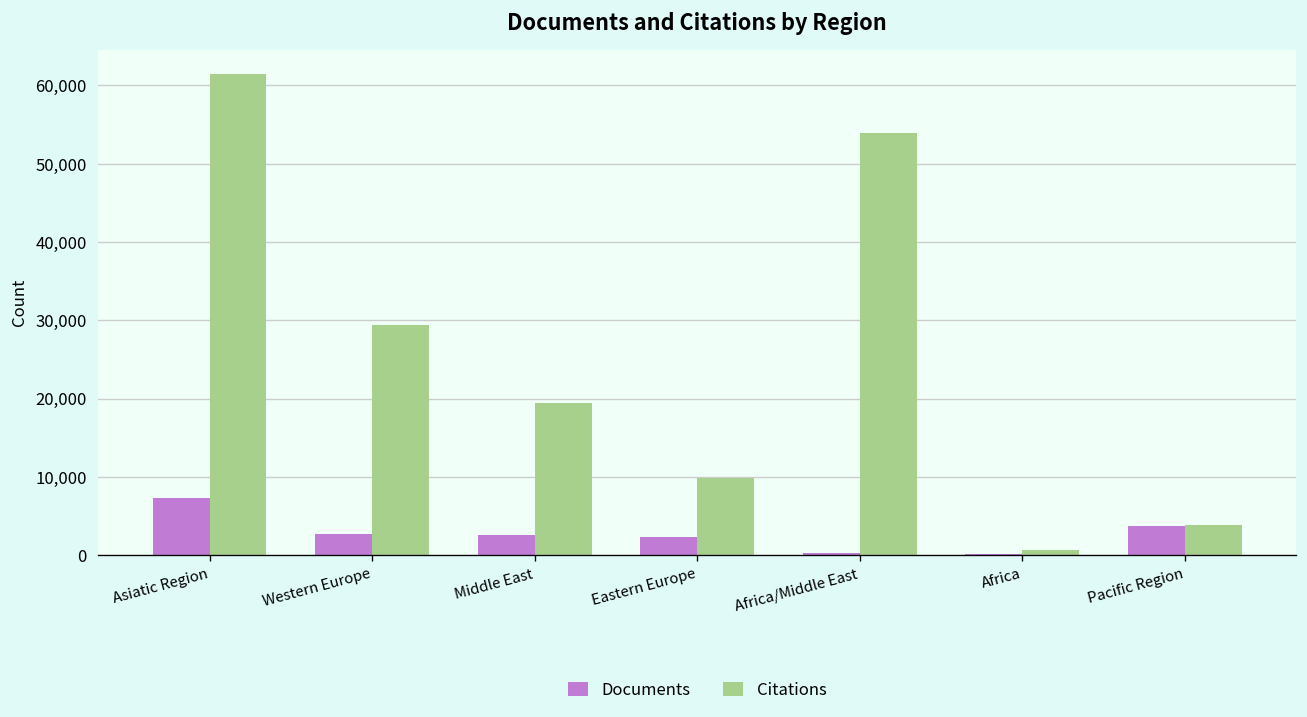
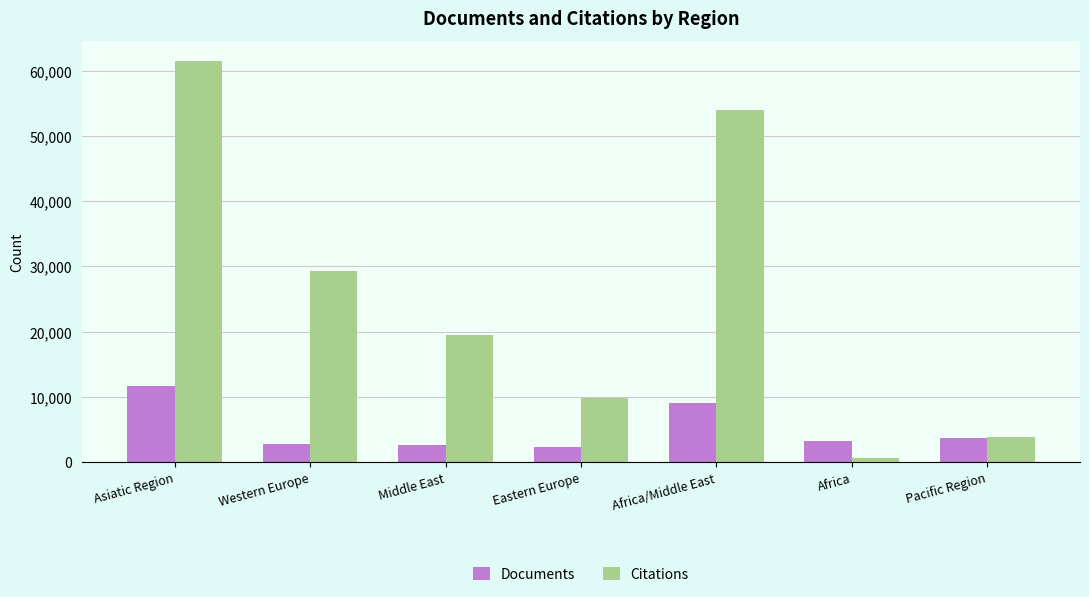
Documents, Asiatic Region: 7,000 -> 12,000
Documents, Africa/Middle East: 0 -> 9,000
Documents, Africa: 0 -> 3,000
